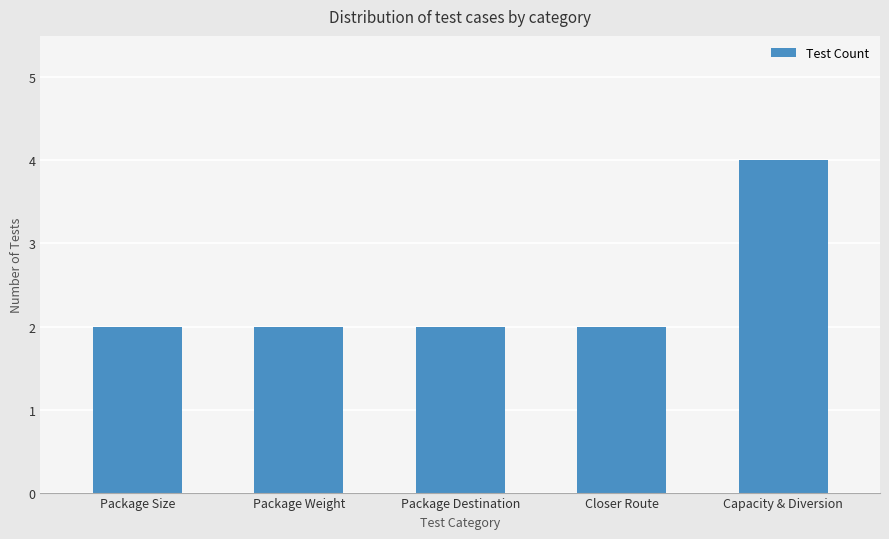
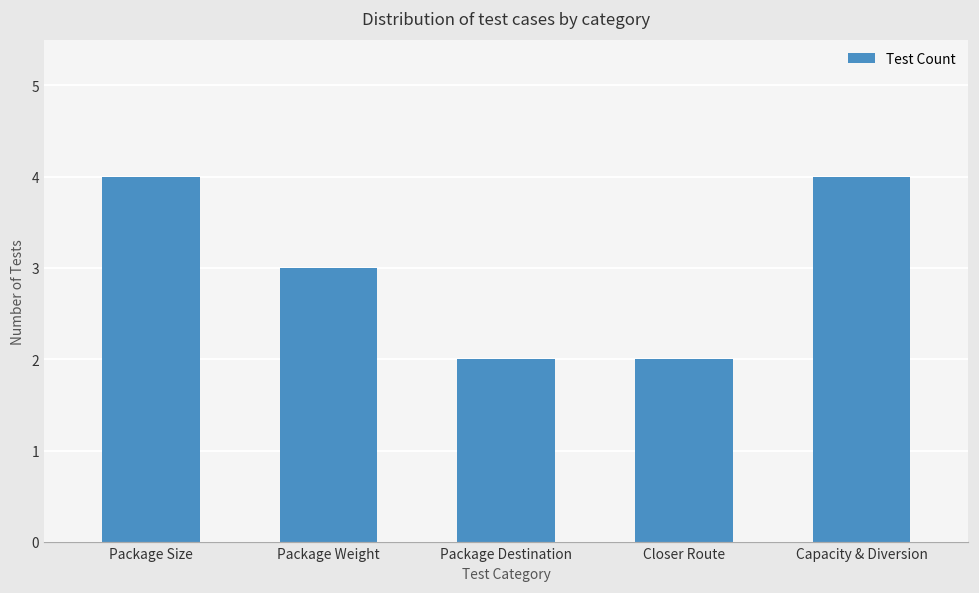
Package Size: 2 -> 4
Package Weight: 2 -> 3
